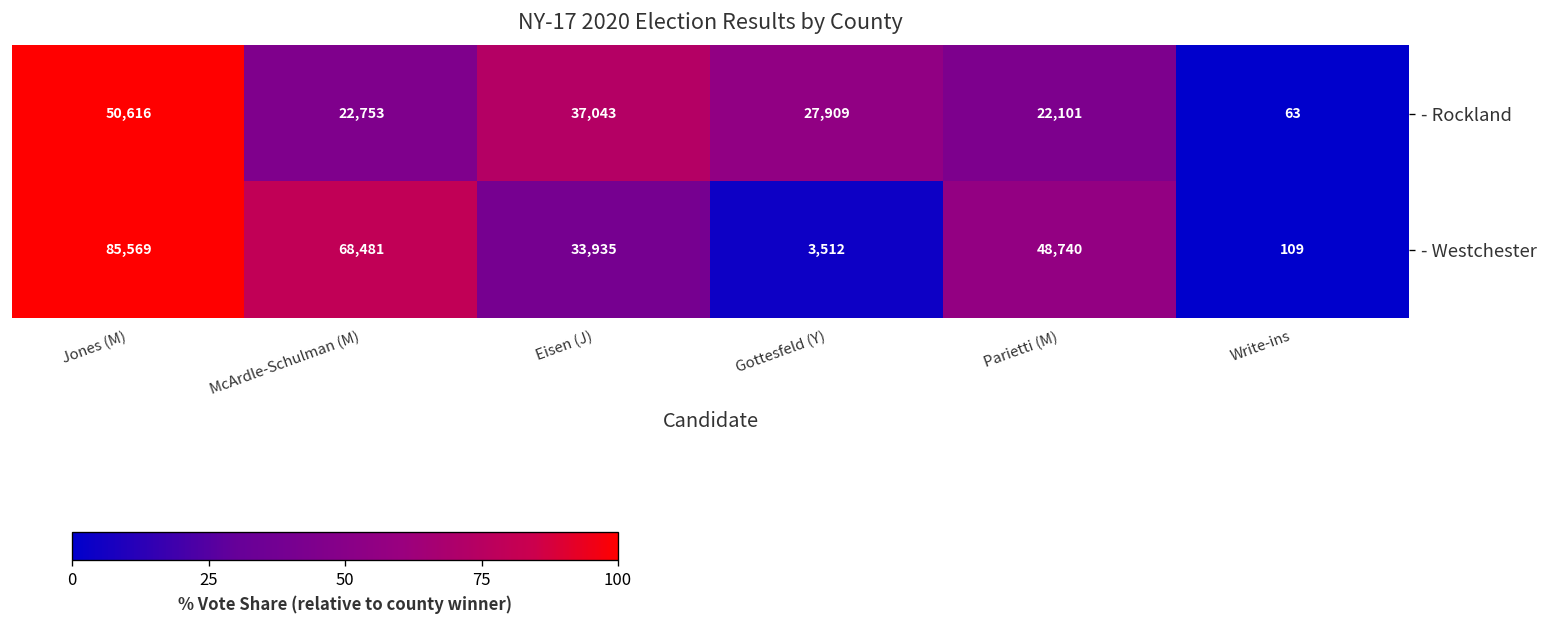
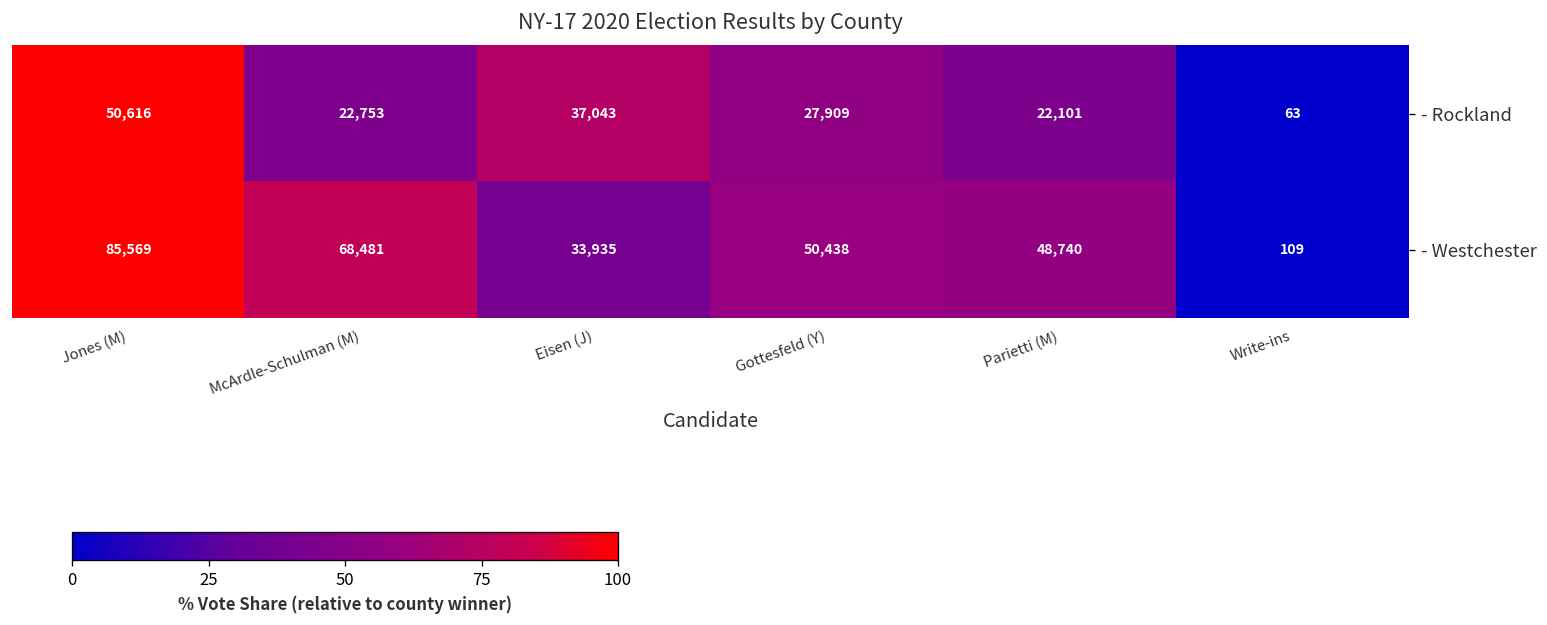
- Westchester, Gottesfeld (Y): 3,512 -> 50,438
